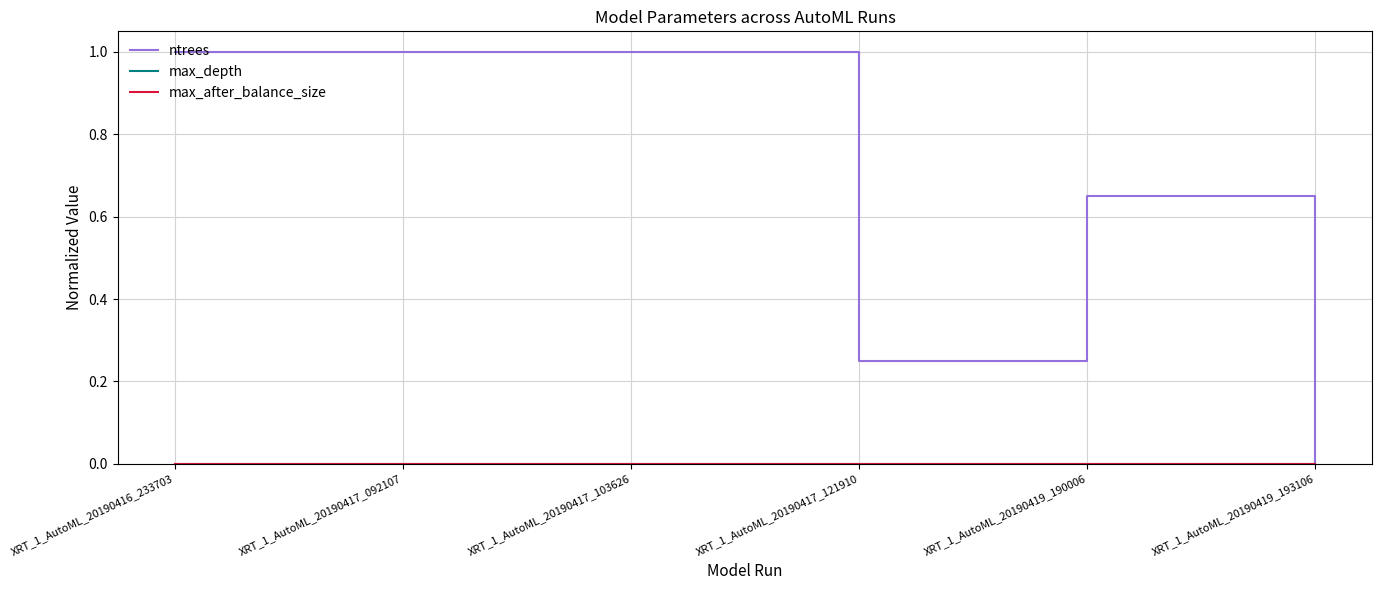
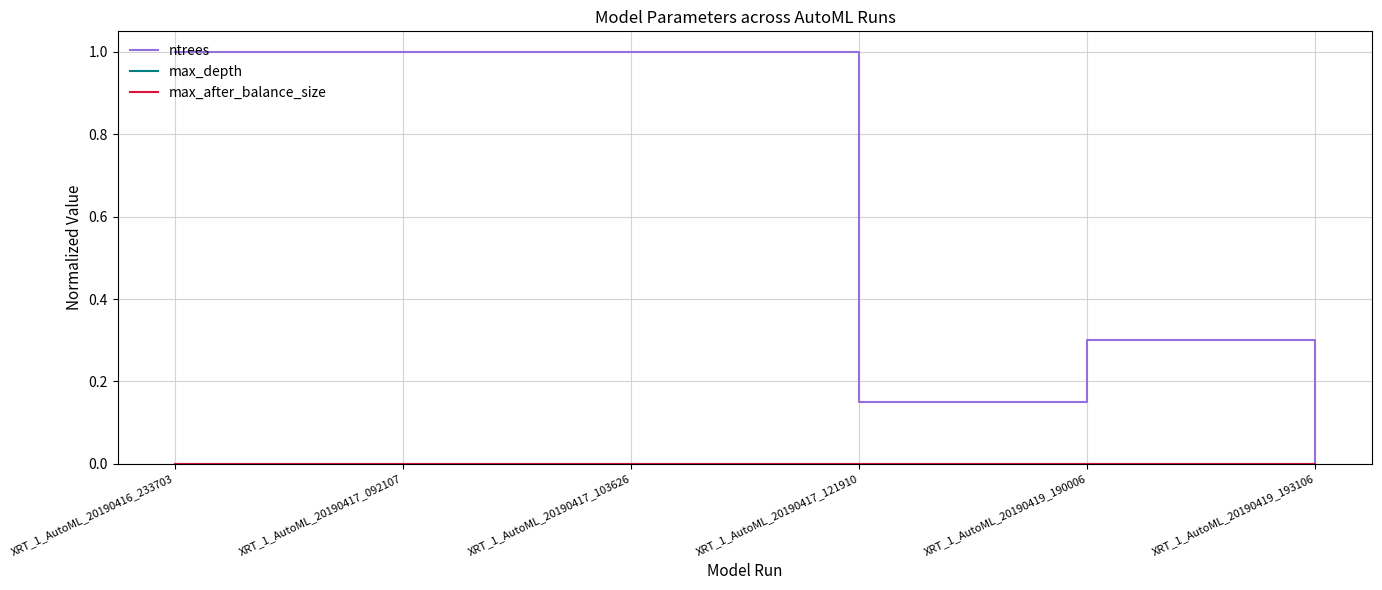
ntrees, XRT_1_AutoML_20190417_121910: 0.25 -> 0.15
ntrees, XRT_1_AutoML_20190419_190006: 0.65 -> 0.30
